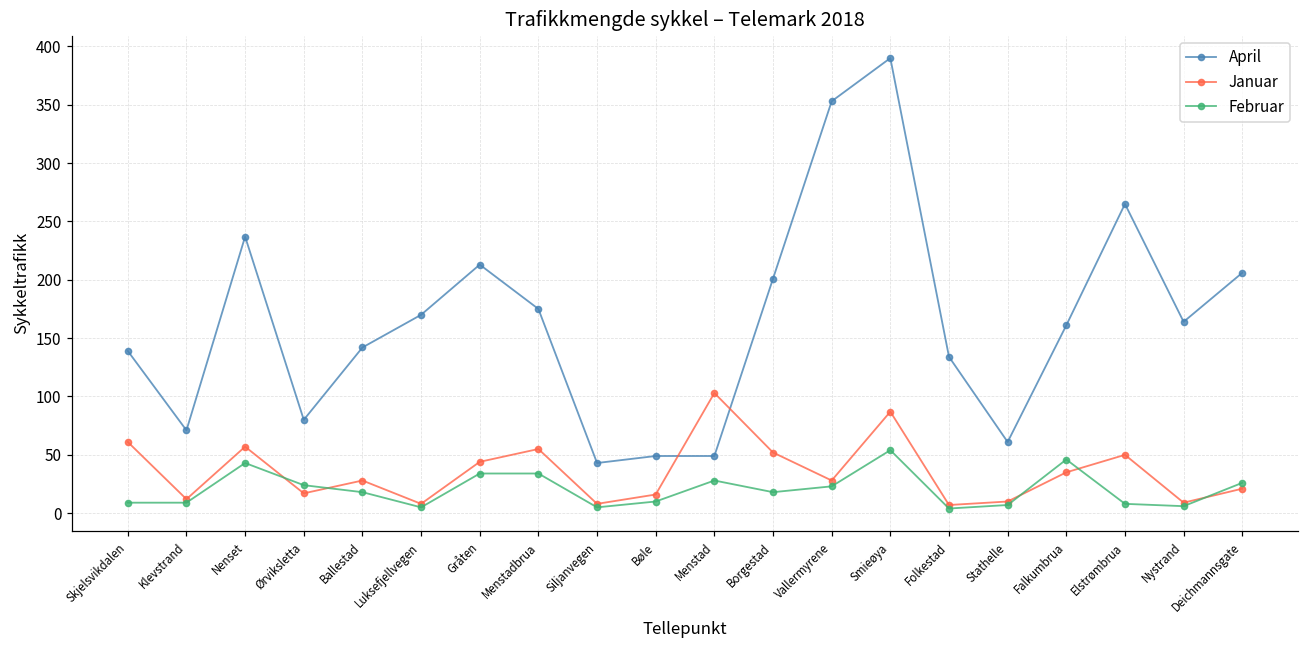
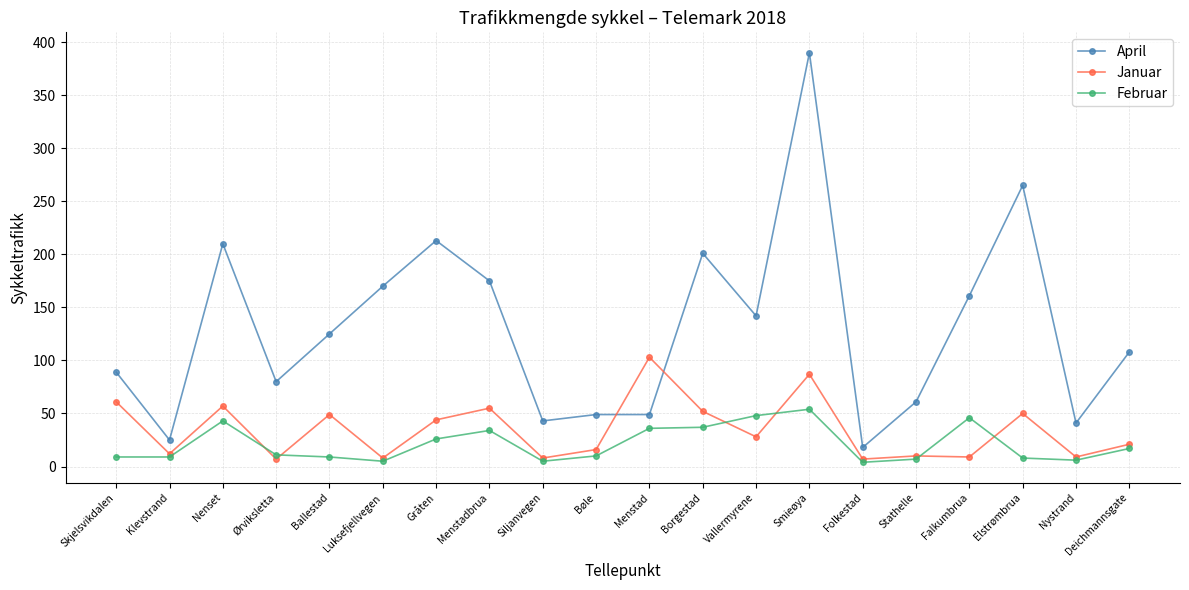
April, Skjelsvikdalen: 139 -> 89
April, Klevstrand: 71 -> 25
April, Nenset: 237 -> 210
Januar, Ørviksletta: 17 -> 7
Februar, Ørviksletta: 24 -> 11
April, Ballestad: 142 -> 125
Januar, Ballestad: 28 -> 49
Februar, Ballestad: 18 -> 9
Februar, Gråten: 34 -> 26
Februar, Menstad: 28 -> 36
Februar, Borgestad: 18 -> 37
April, Vallermyrene: 353 -> 142
Februar, Vallermyrene: 23 -> 48
April, Folkestad: 134 -> 18
Januar, Falkumbrua: 35 -> 9
April, Nystrand: 164 -> 41
April, Deichmannsgate: 206 -> 108
Februar, Deichmannsgate: 26 -> 17
